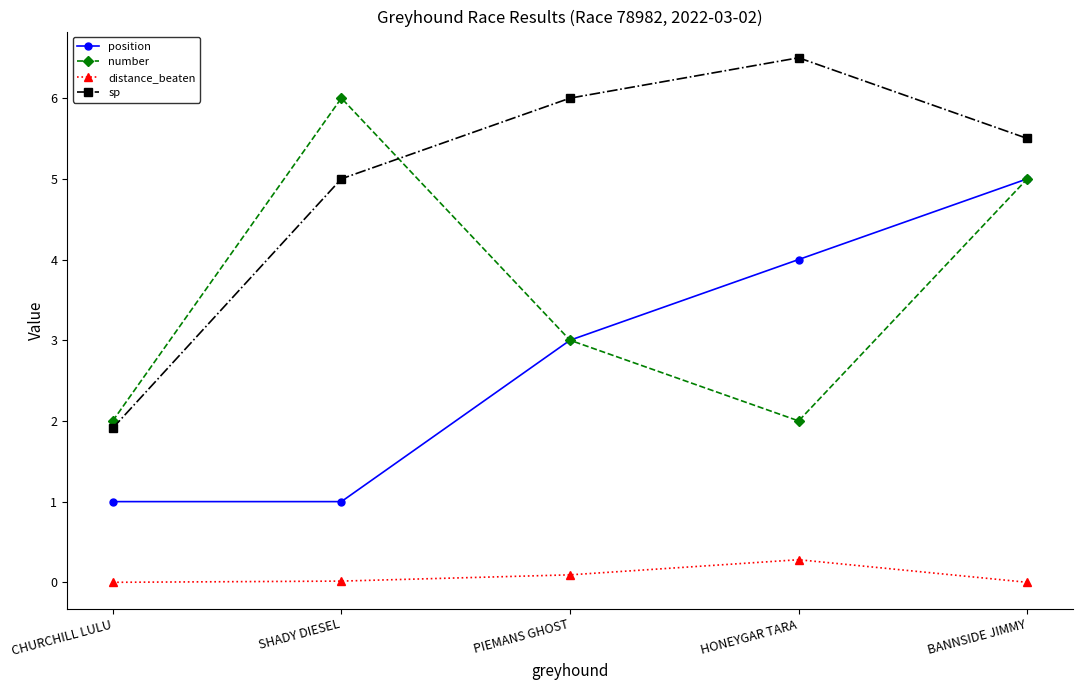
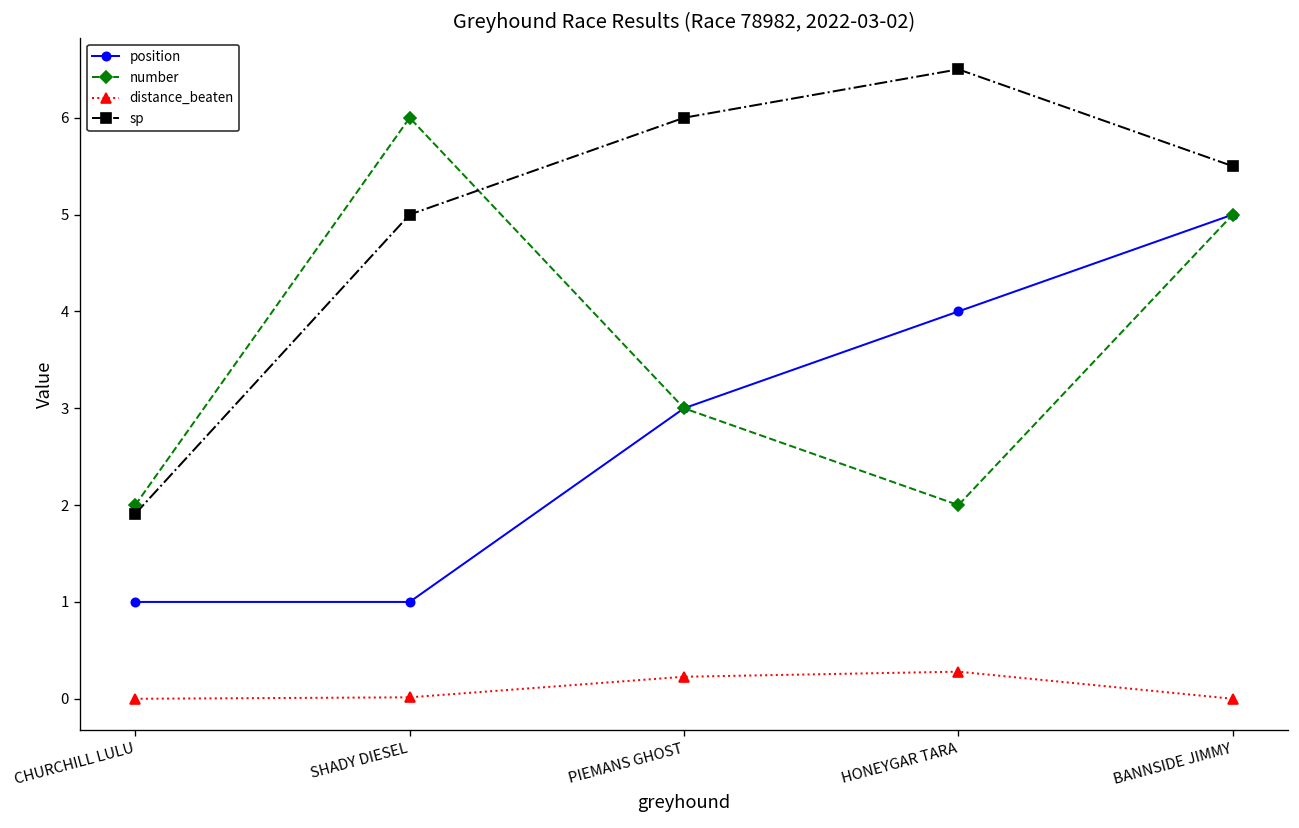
distance_beaten, PIEMANS GHOST: 0.1 -> 0.2
